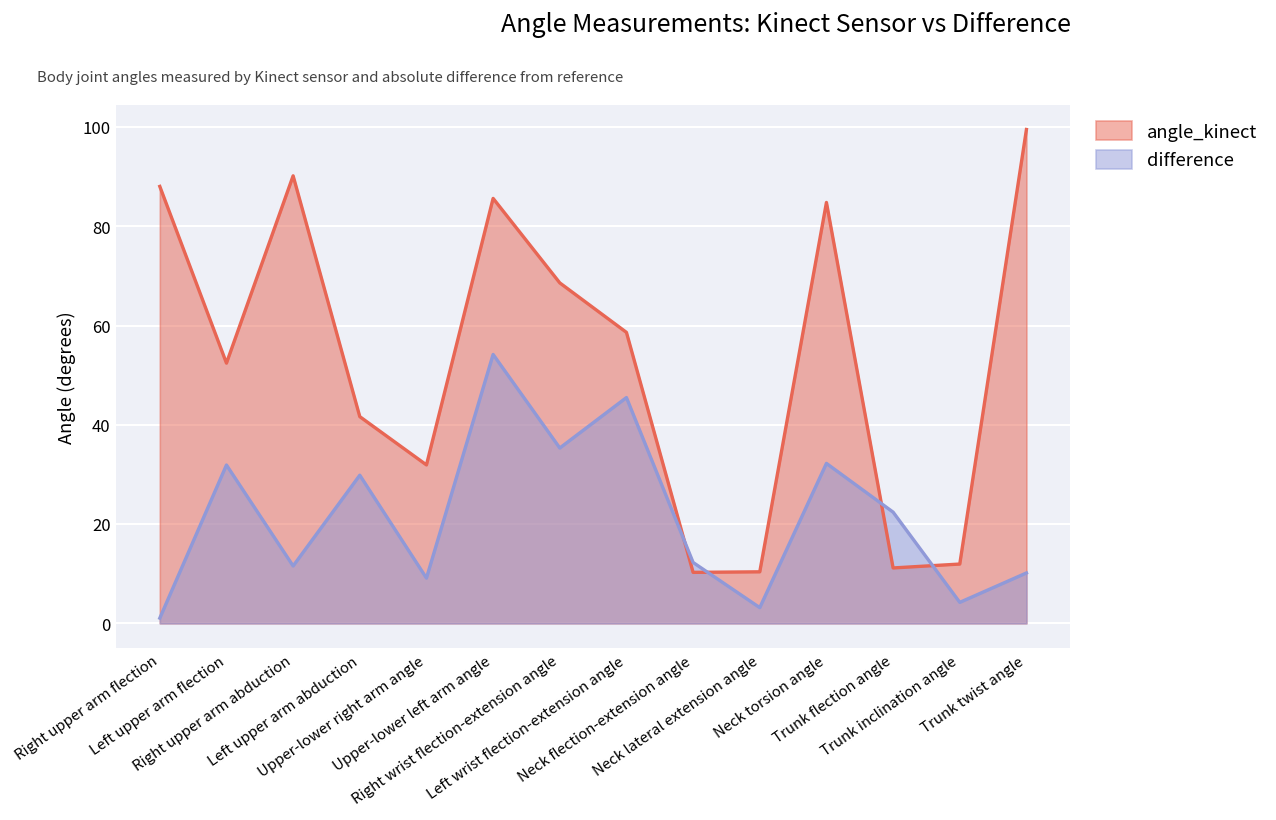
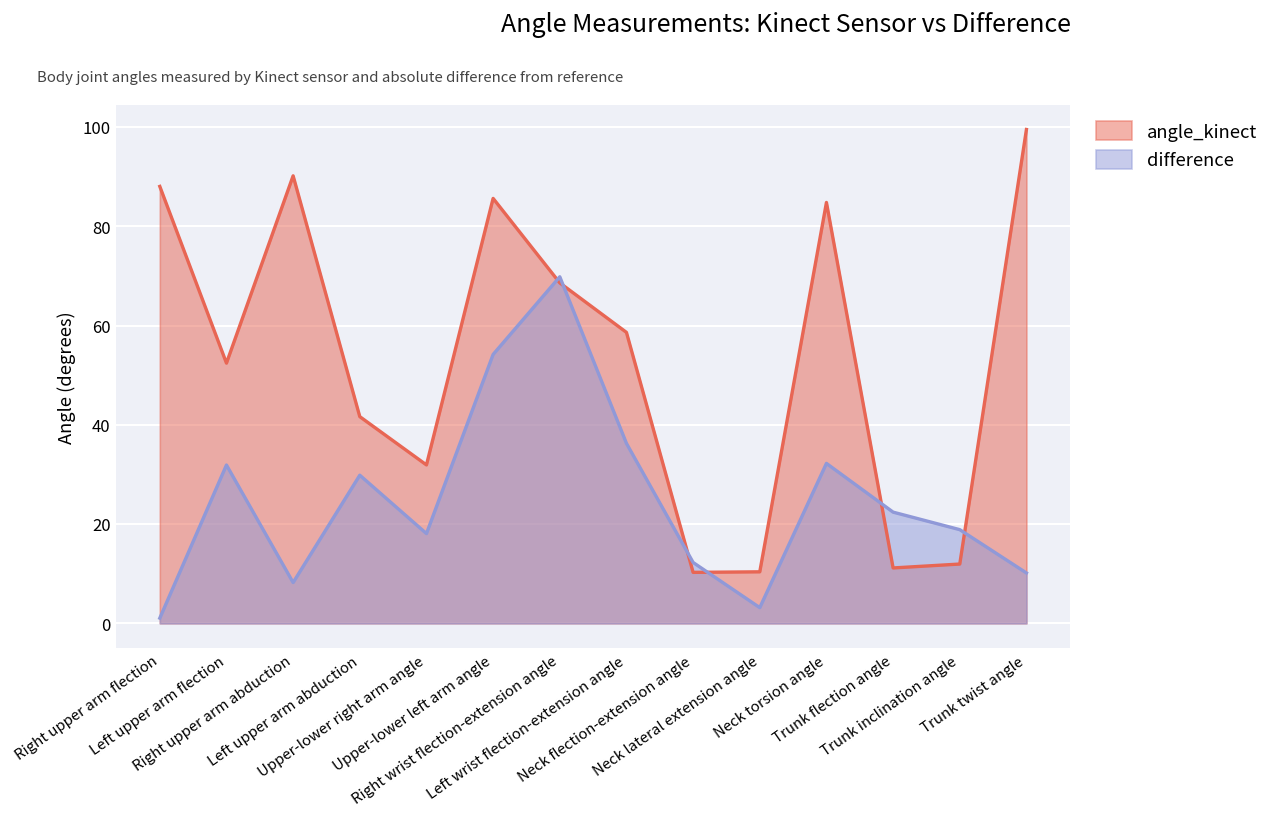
difference, Right upper arm abduction: 12 -> 8
difference, Upper-lower right arm angle: 9 -> 18
difference, Right wrist flection-extension angle: 35 -> 70
difference, Left wrist flection-extension angle: 45 -> 36
difference, Trunk inclination angle: 4 -> 19
